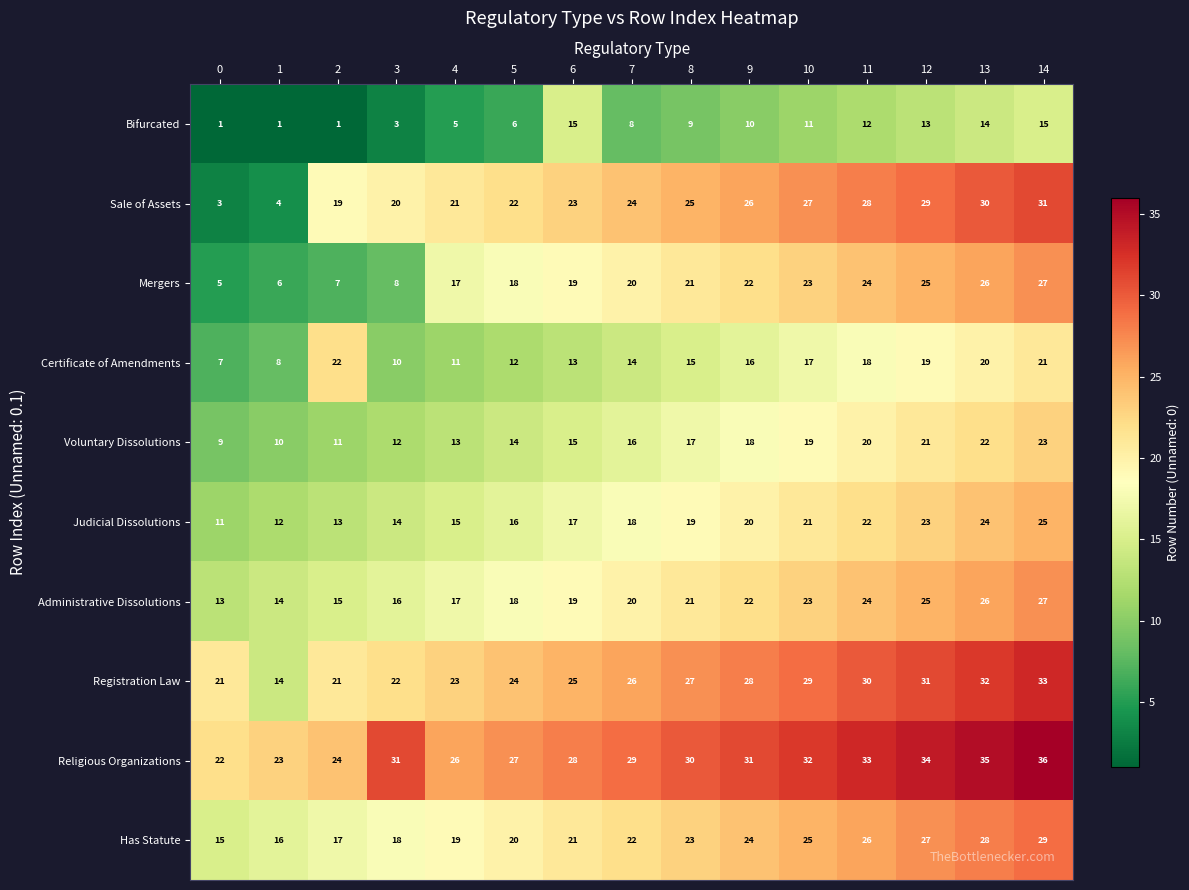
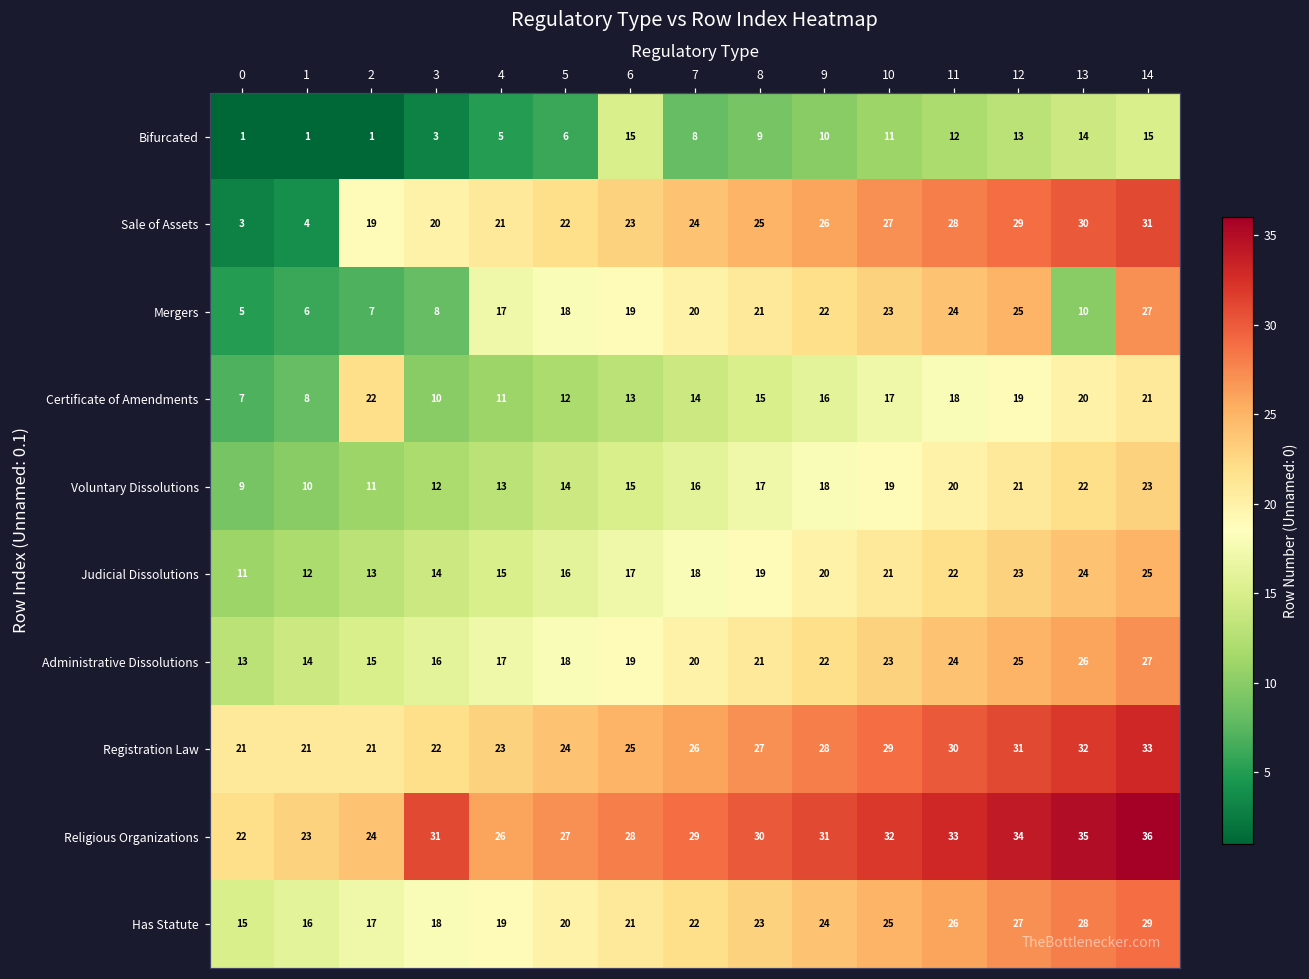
Mergers, 13: 26 -> 10
Registration Law, 1: 14 -> 21
